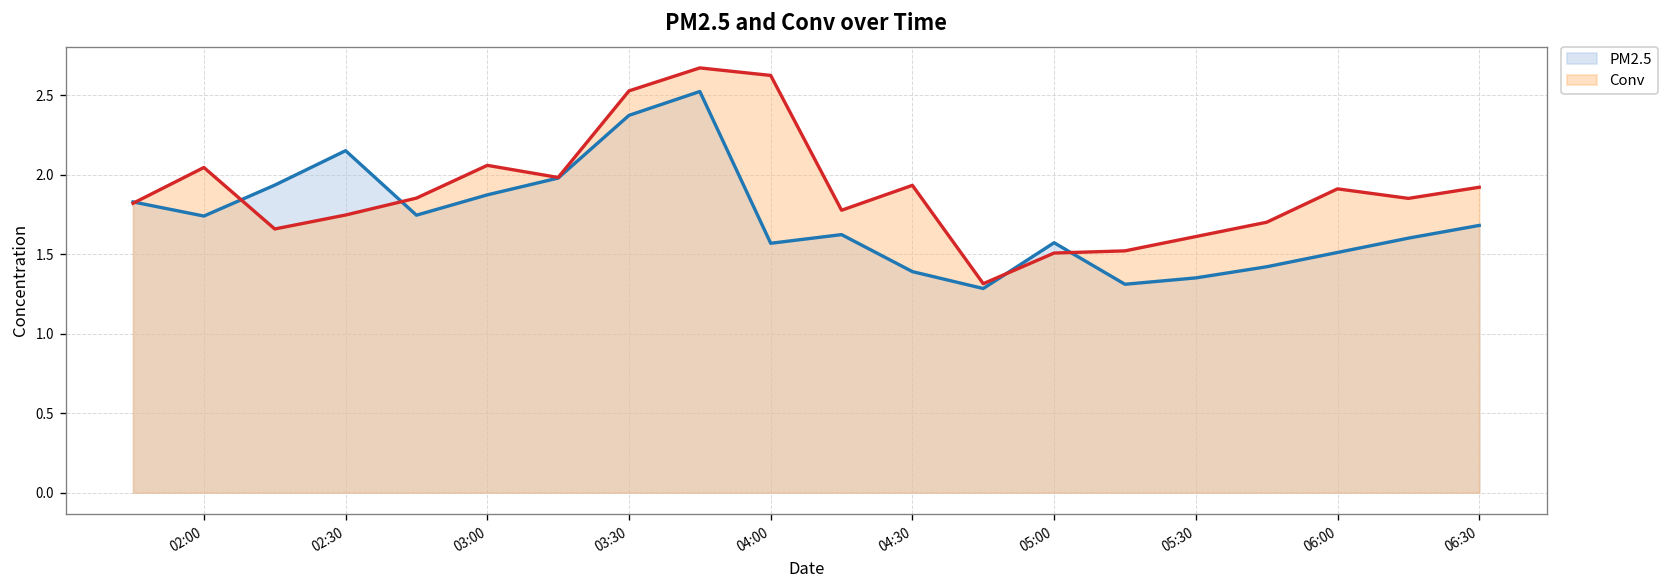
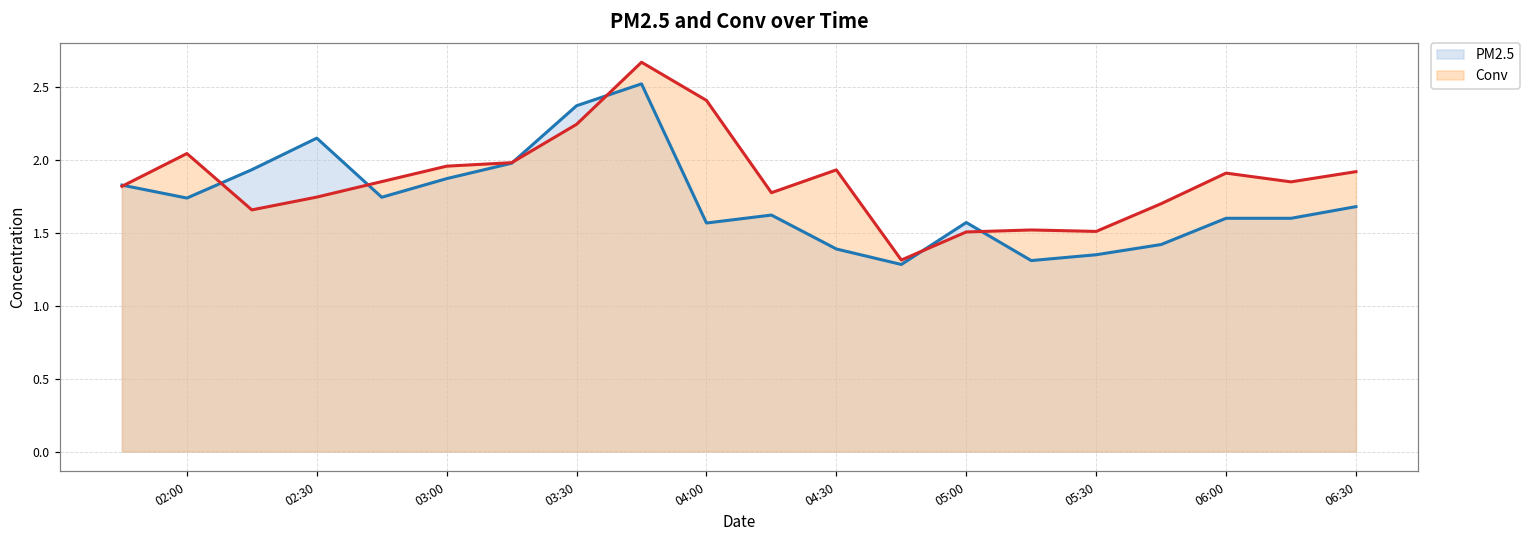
Conv, 03:00: 2.06 -> 1.96
Conv, 03:30: 2.53 -> 2.24
Conv, 04:00: 2.62 -> 2.41
Conv, 05:30: 1.61 -> 1.51
PM2.5, 06:00: 1.51 -> 1.60
